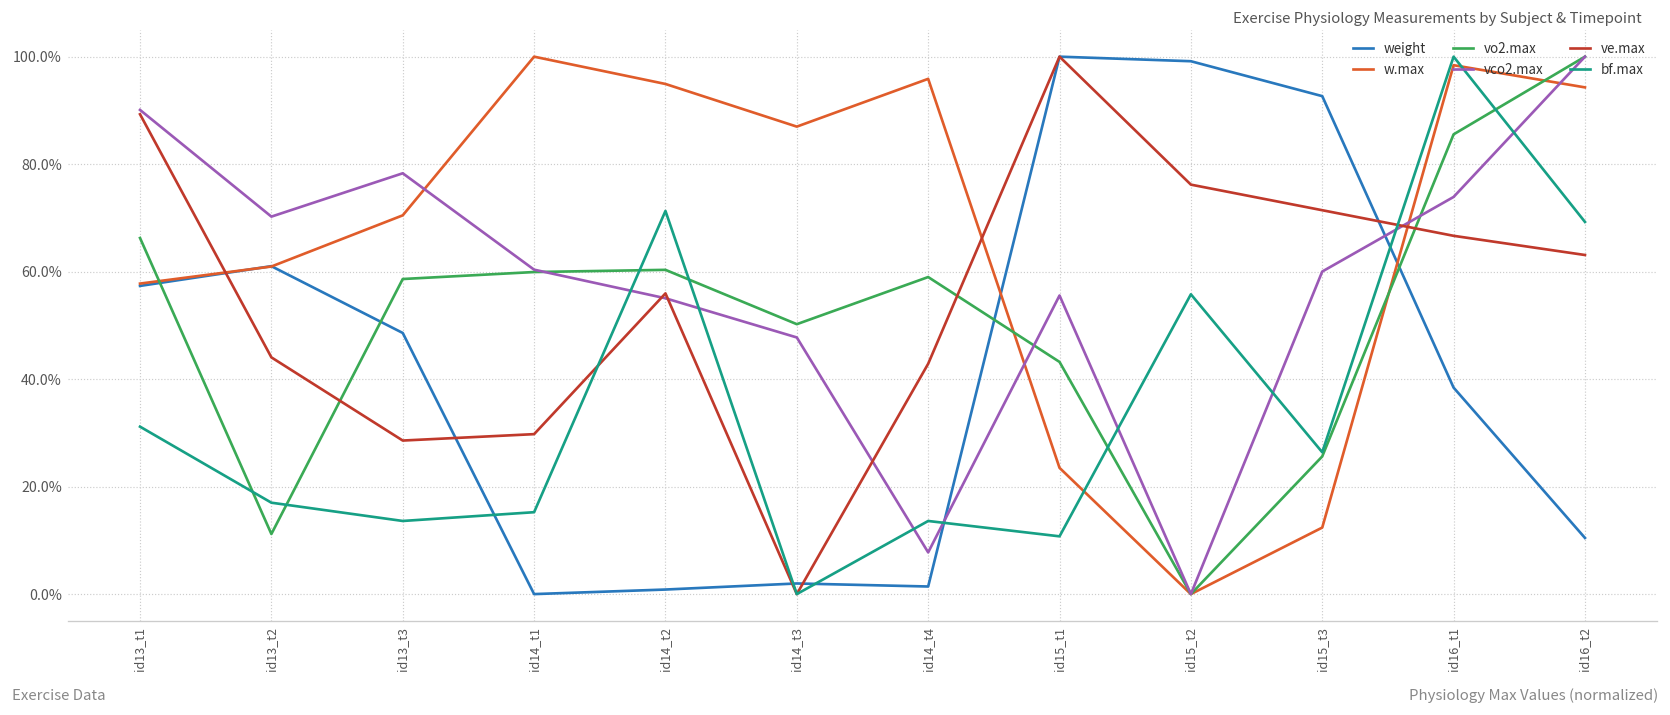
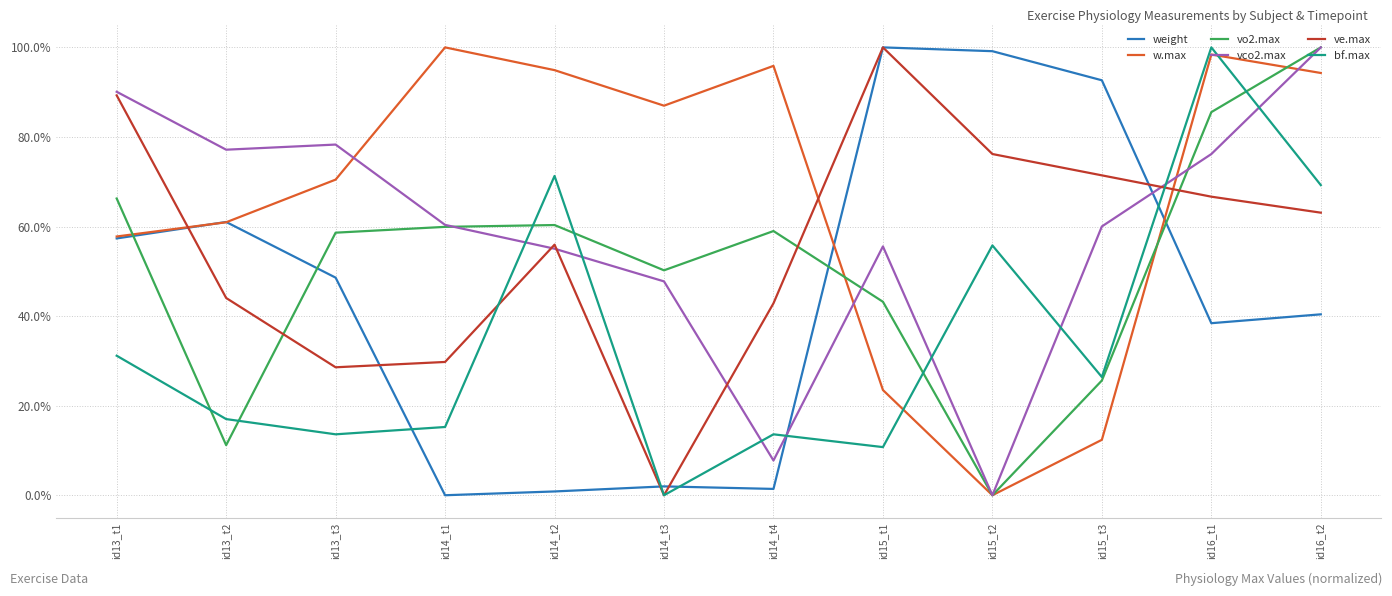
vco2.max, id13_t2: 70% -> 77%
vco2.max, id16_t1: 74% -> 76%
weight, id16_t2: 10% -> 40%
